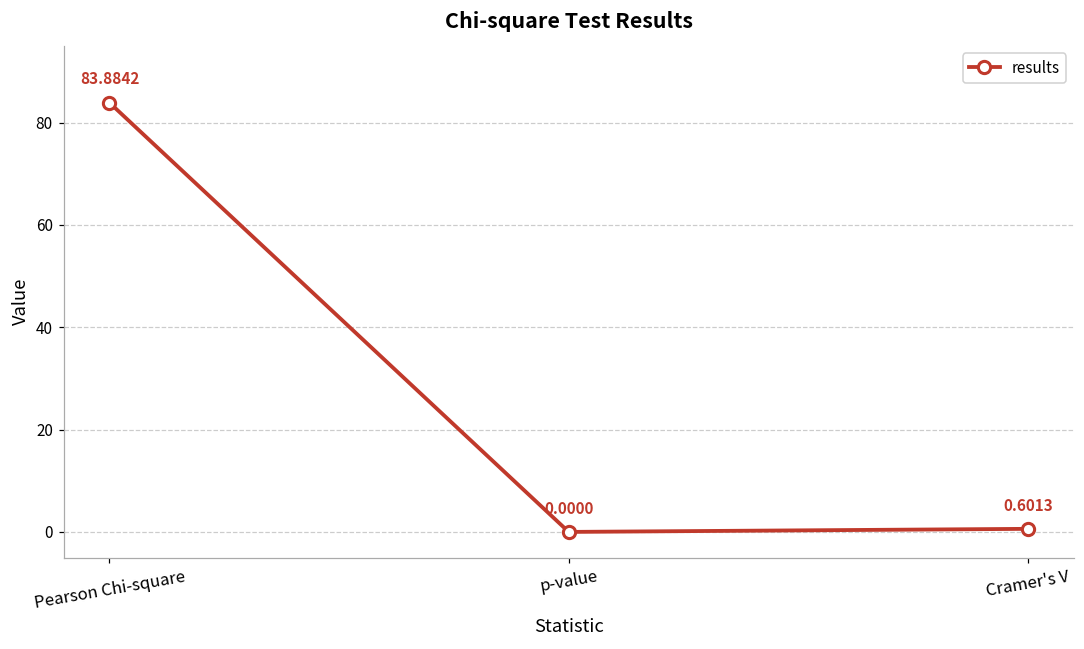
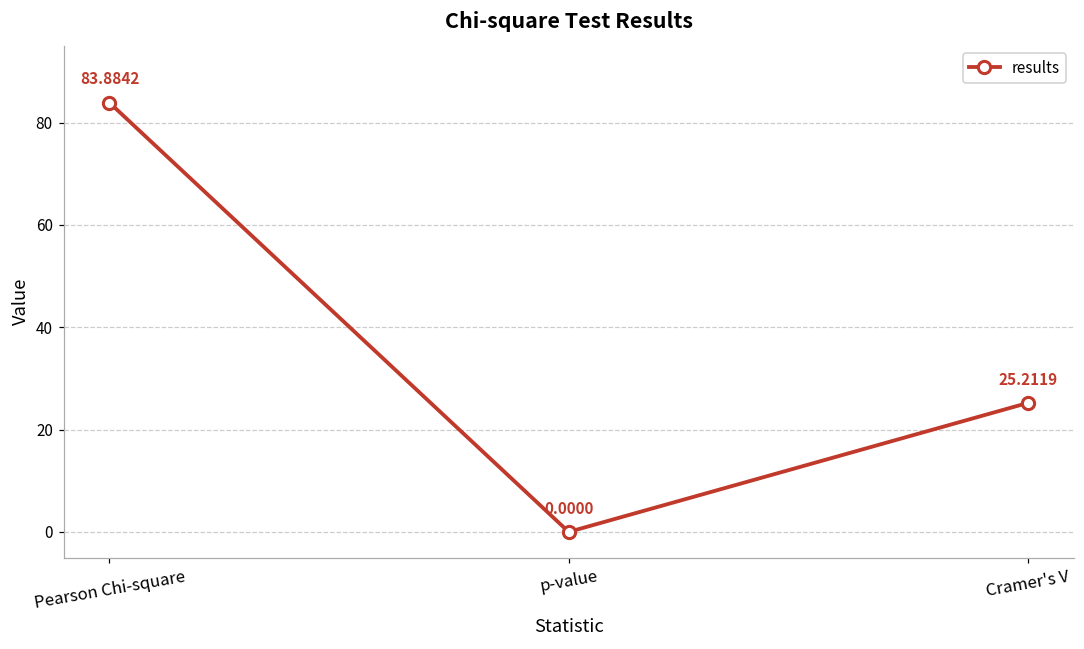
Cramer's V: 0.6013 -> 25.2119
